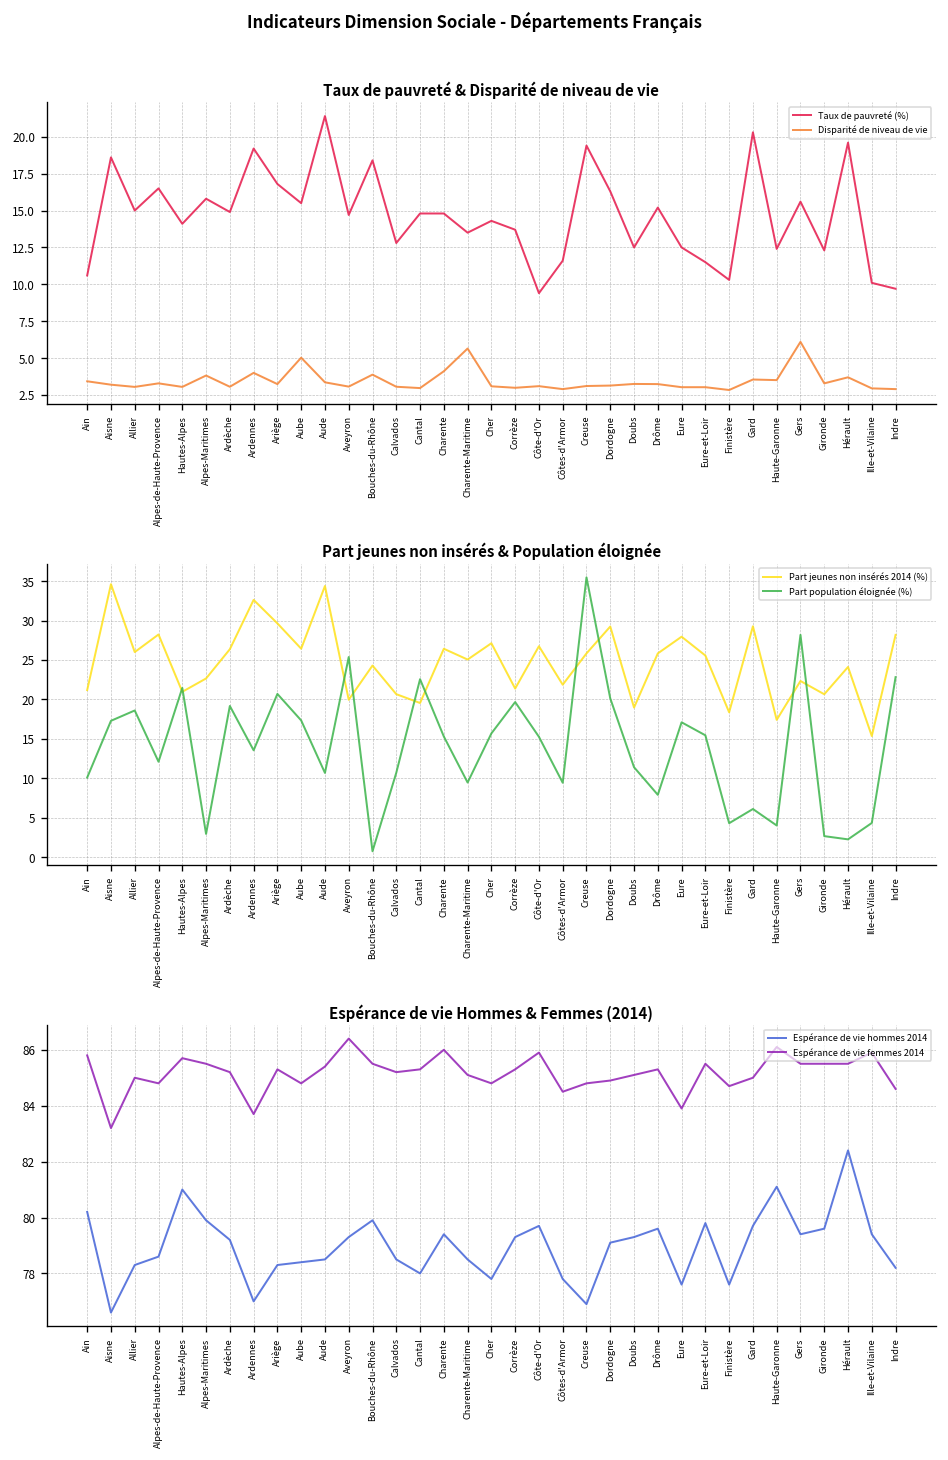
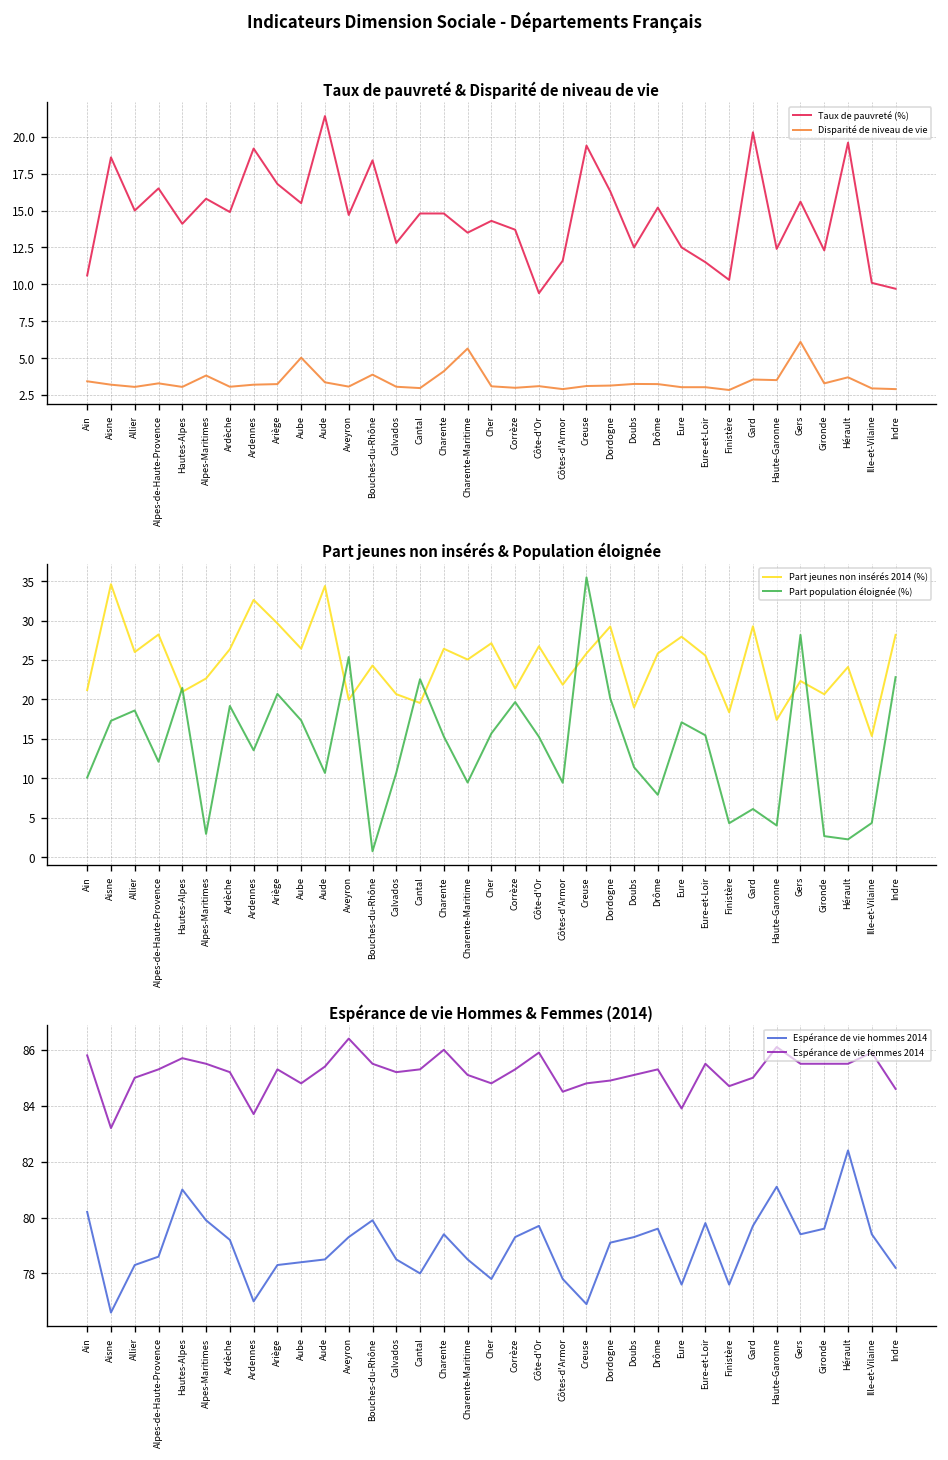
Taux de pauvreté & Disparité de niveau de vie, Disparité de niveau de vie, Ardennes: 4.0 -> 3.2
Espérance de vie Hommes & Femmes (2014), Espérance de vie femmes 2014, Alpes-de-Haute-Provence: 84.8 -> 85.3
